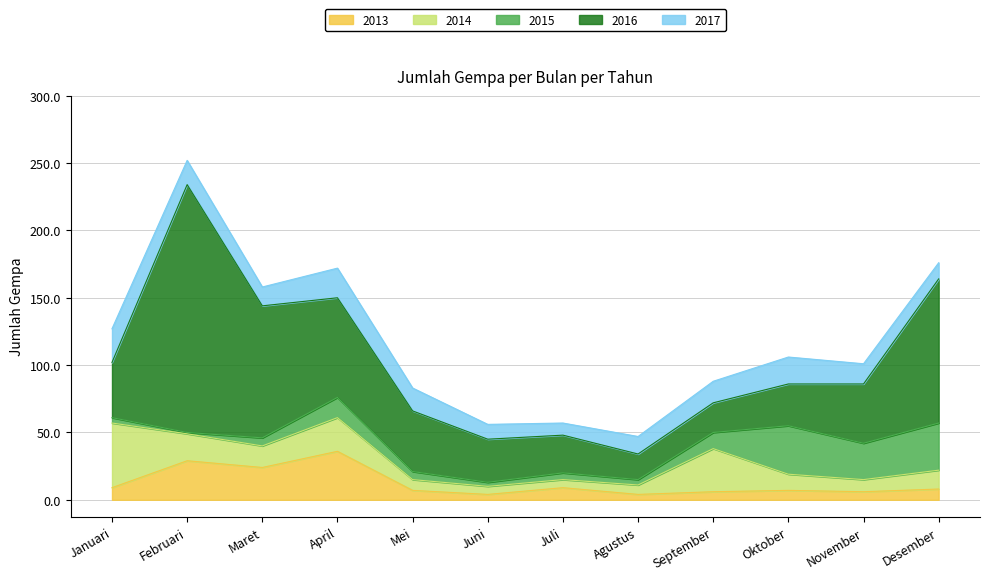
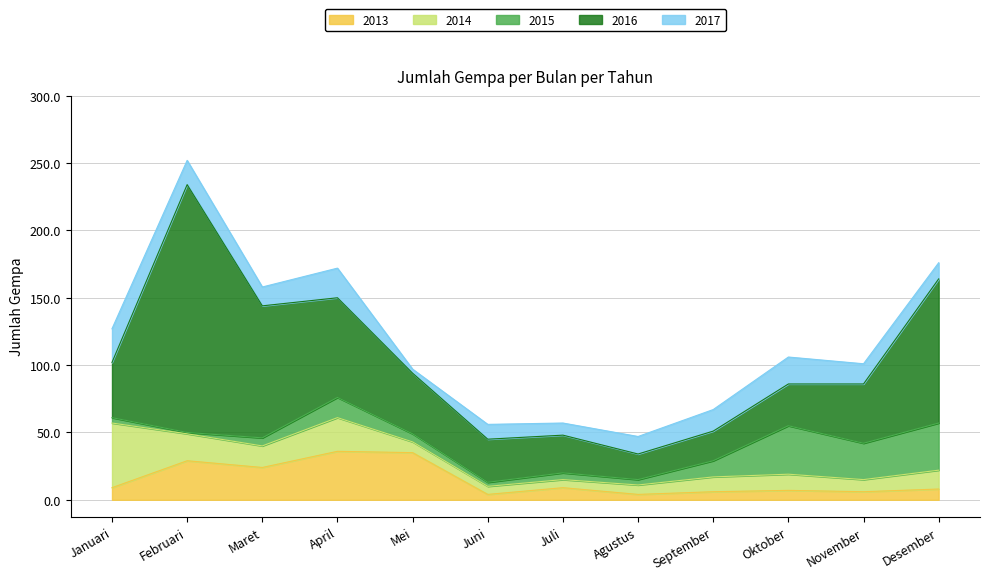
2013, Mei: 7 -> 35
2017, Mei: 17 -> 3
2014, September: 32 -> 11
